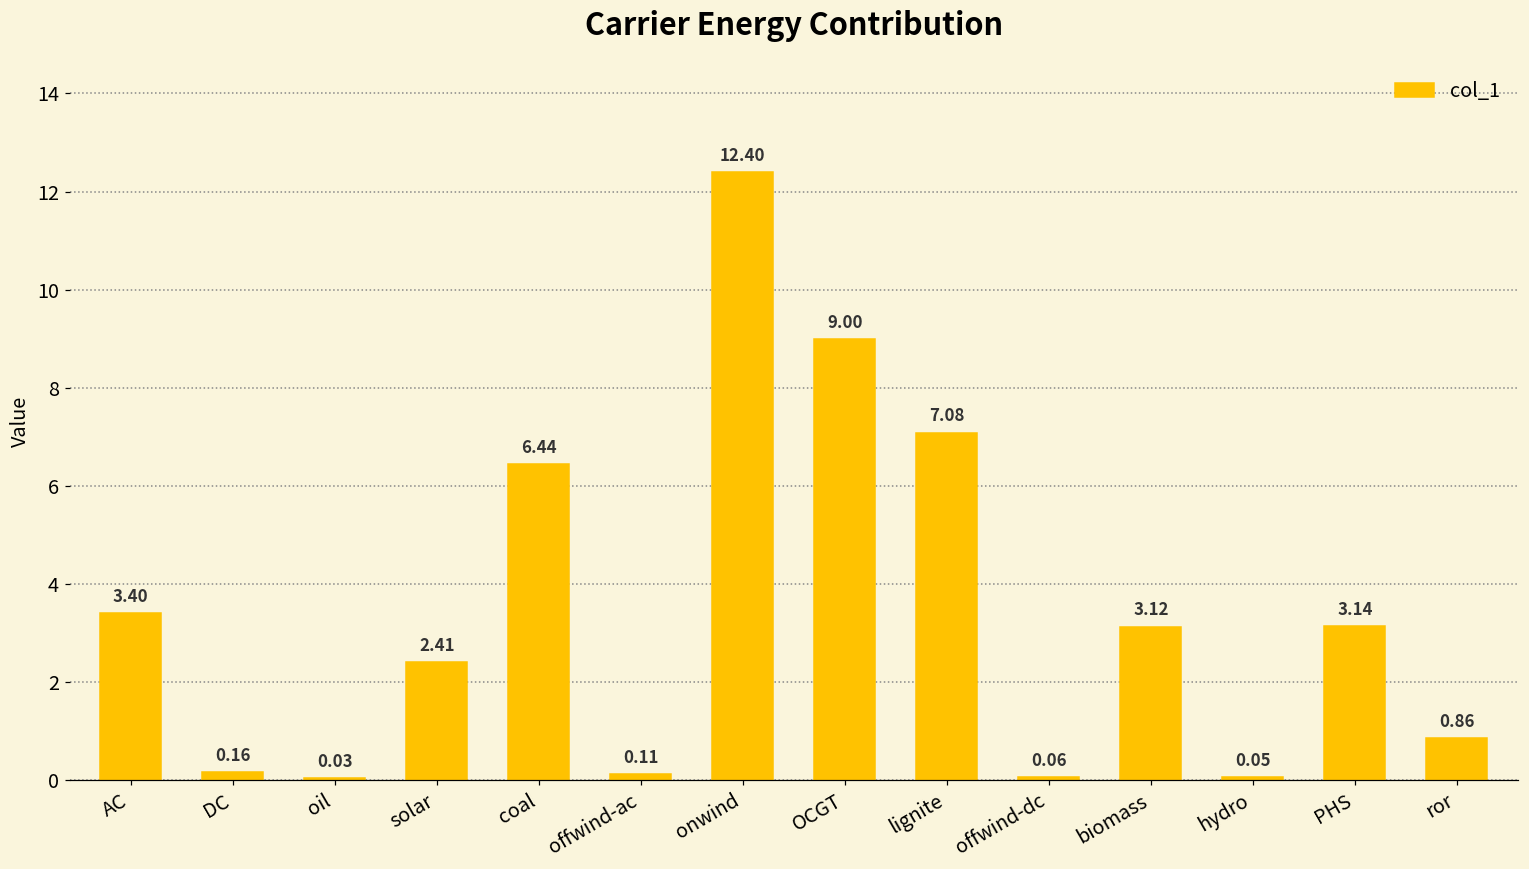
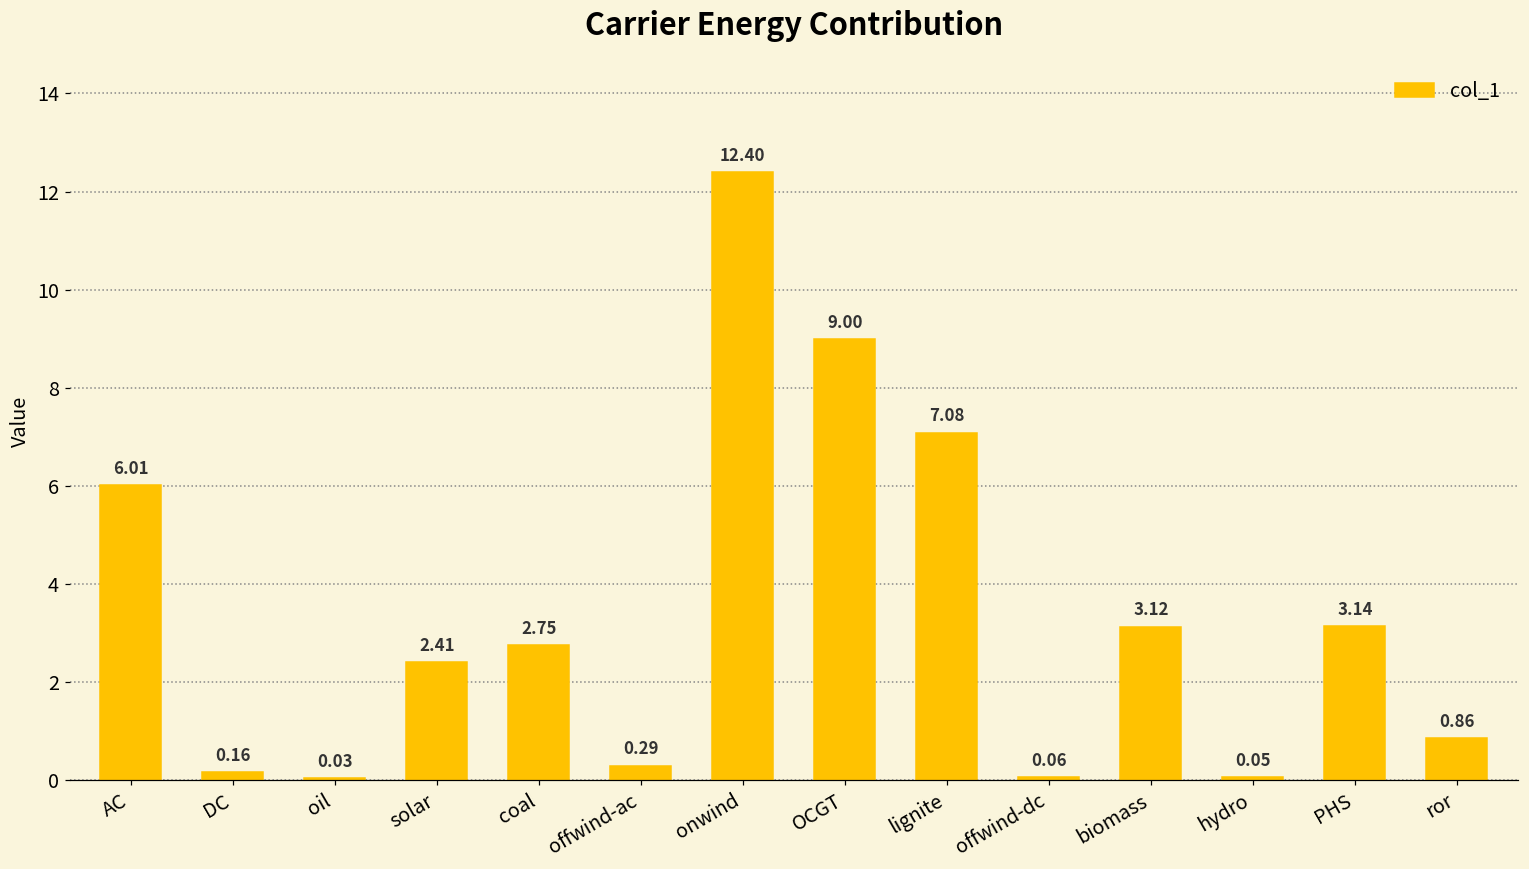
AC: 3.40 -> 6.01
coal: 6.44 -> 2.75
offwind-ac: 0.11 -> 0.29
